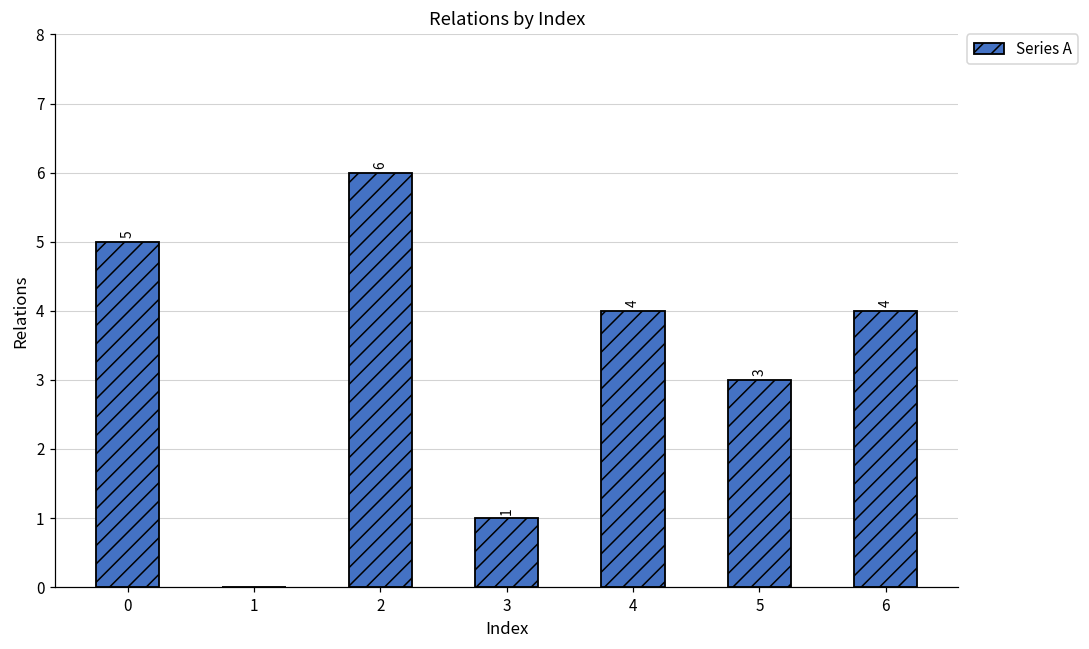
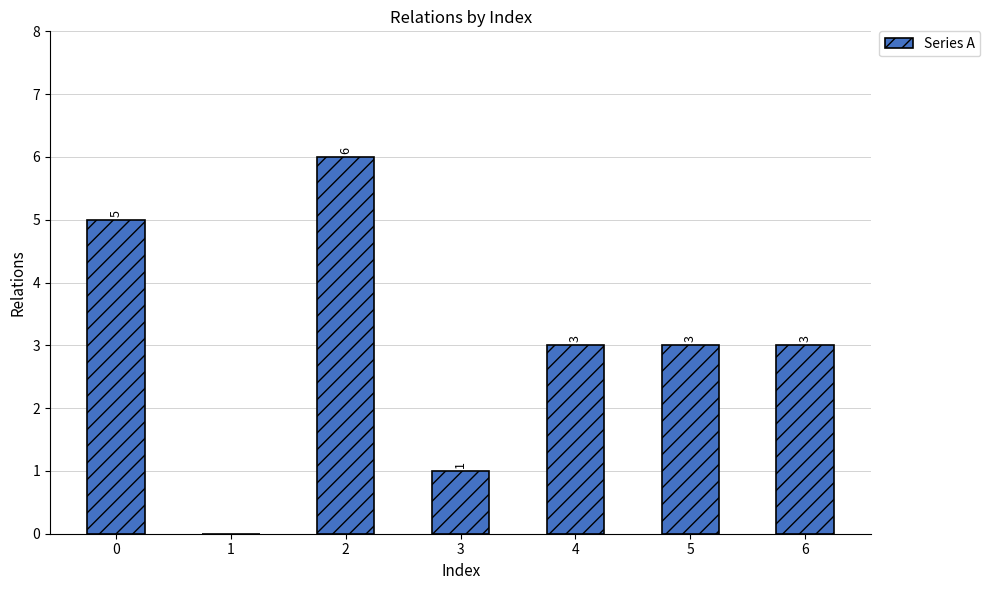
4: 4 -> 3
6: 4 -> 3
